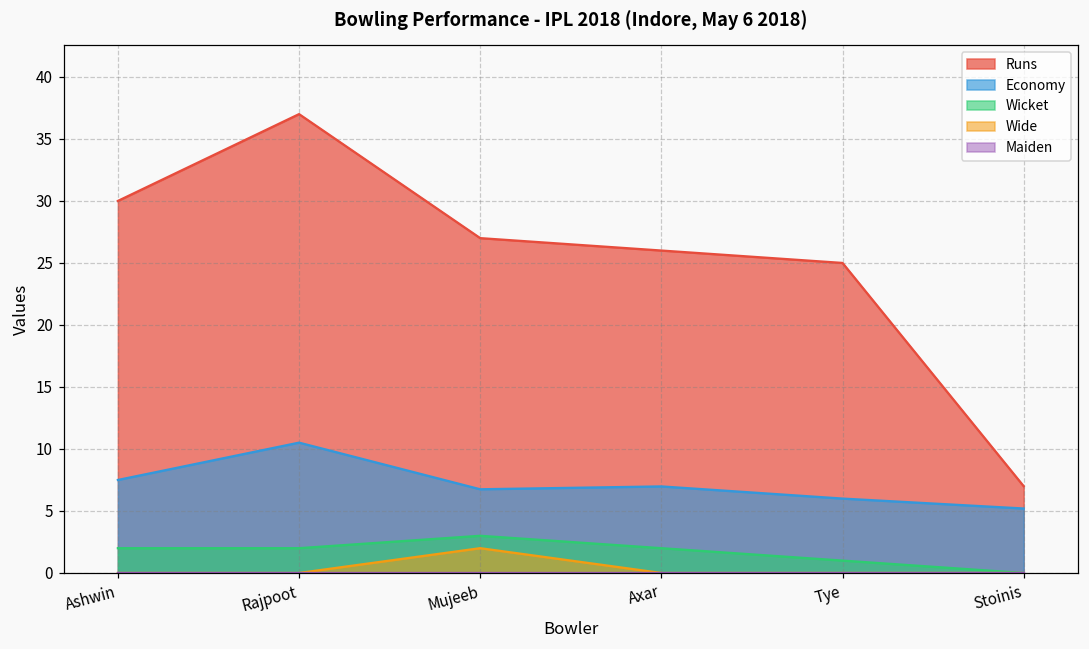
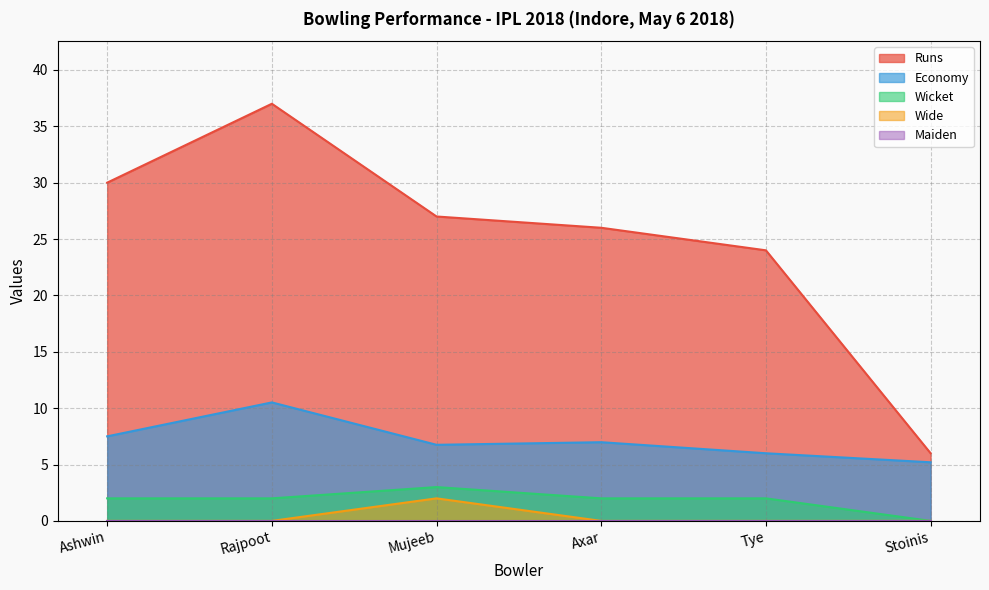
Runs, Tye: 25 -> 24
Wicket, Tye: 1 -> 2
Runs, Stoinis: 7 -> 6
